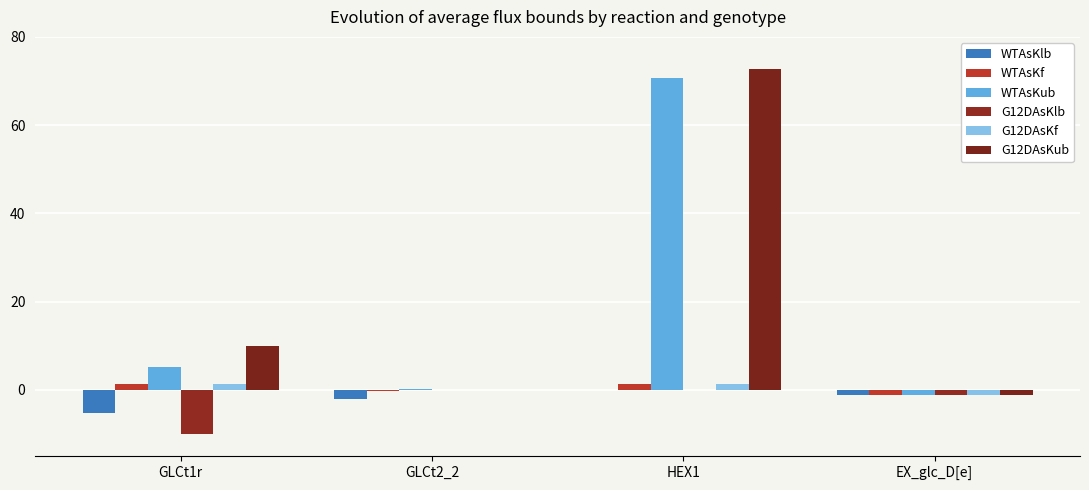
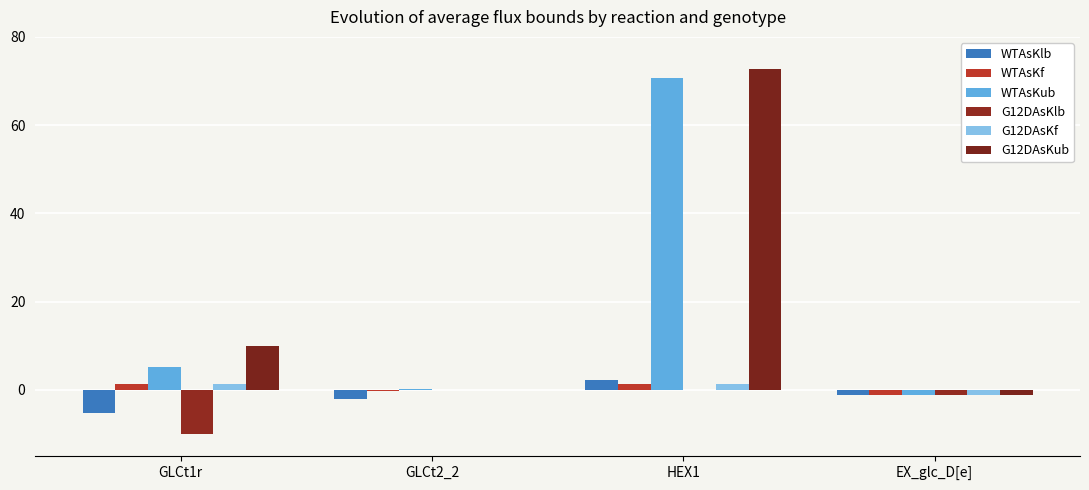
WTAsKlb, HEX1: 0 -> 2
